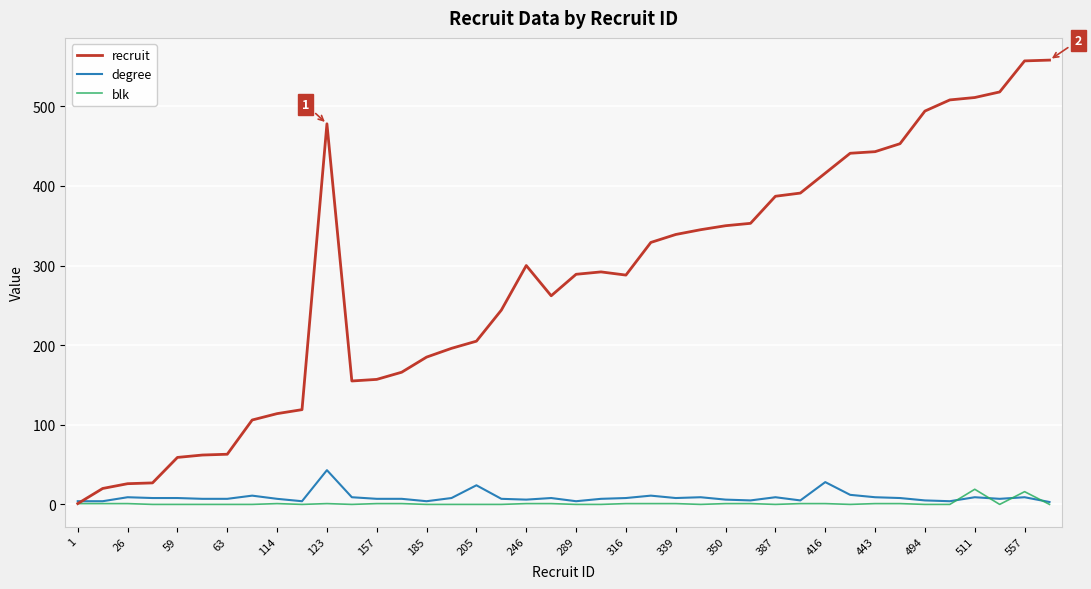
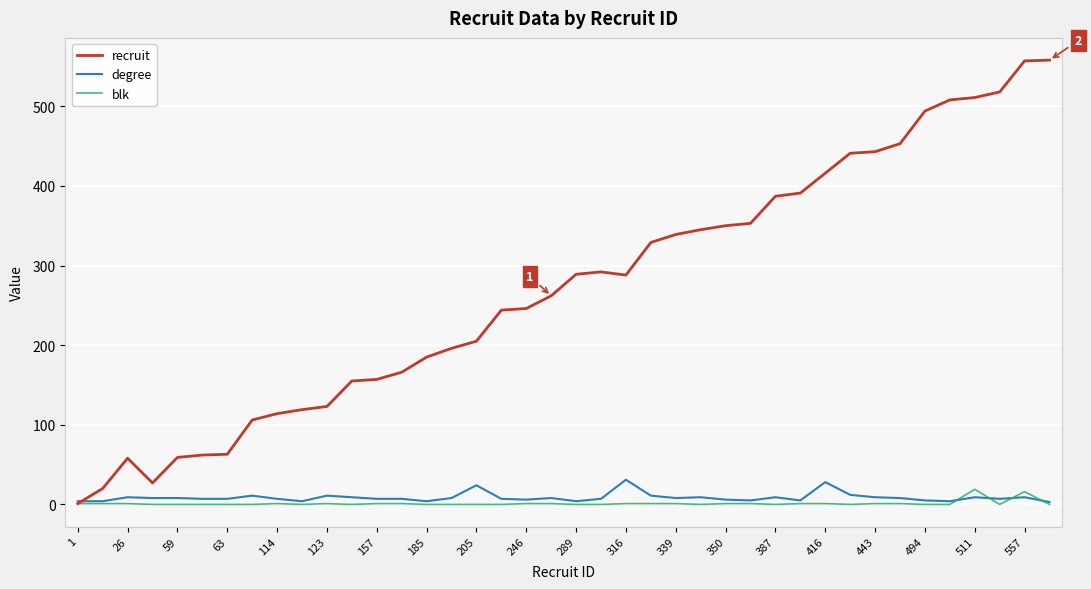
recruit, 26: 30 -> 60
recruit, 123: 480 -> 120
degree, 123: 40 -> 10
recruit, 246: 300 -> 250
degree, 316: 10 -> 30
